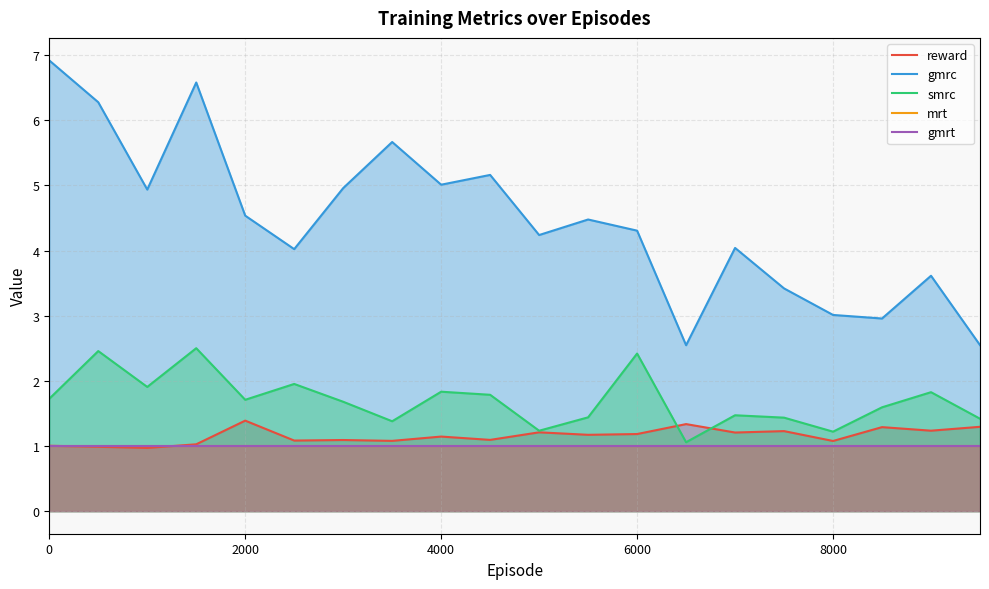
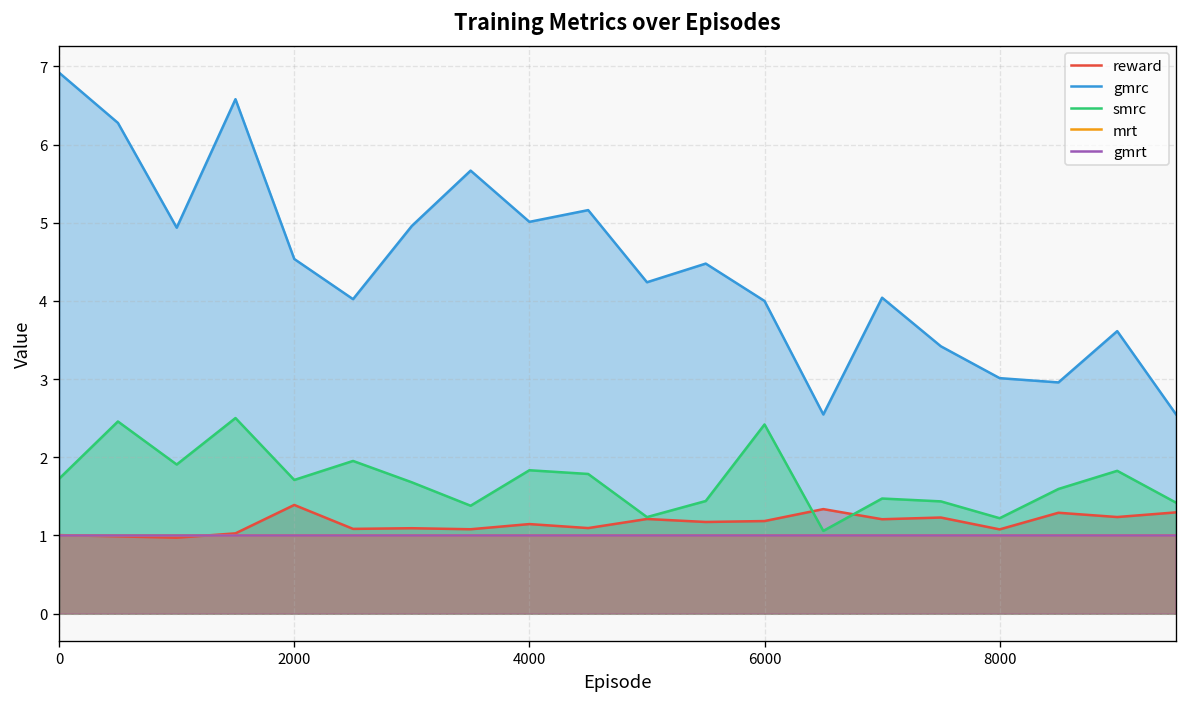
gmrc, 6000: 4.3 -> 4.0
